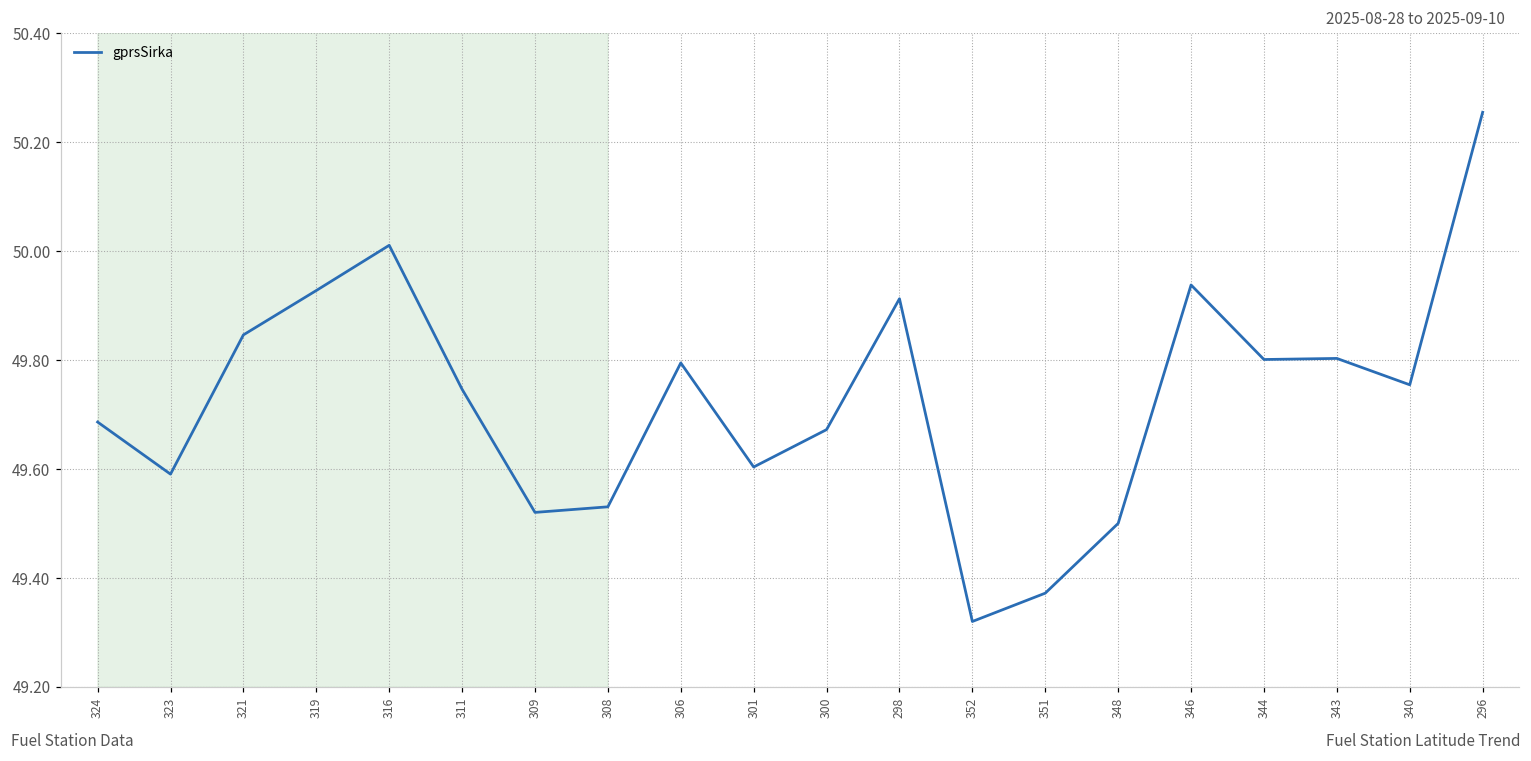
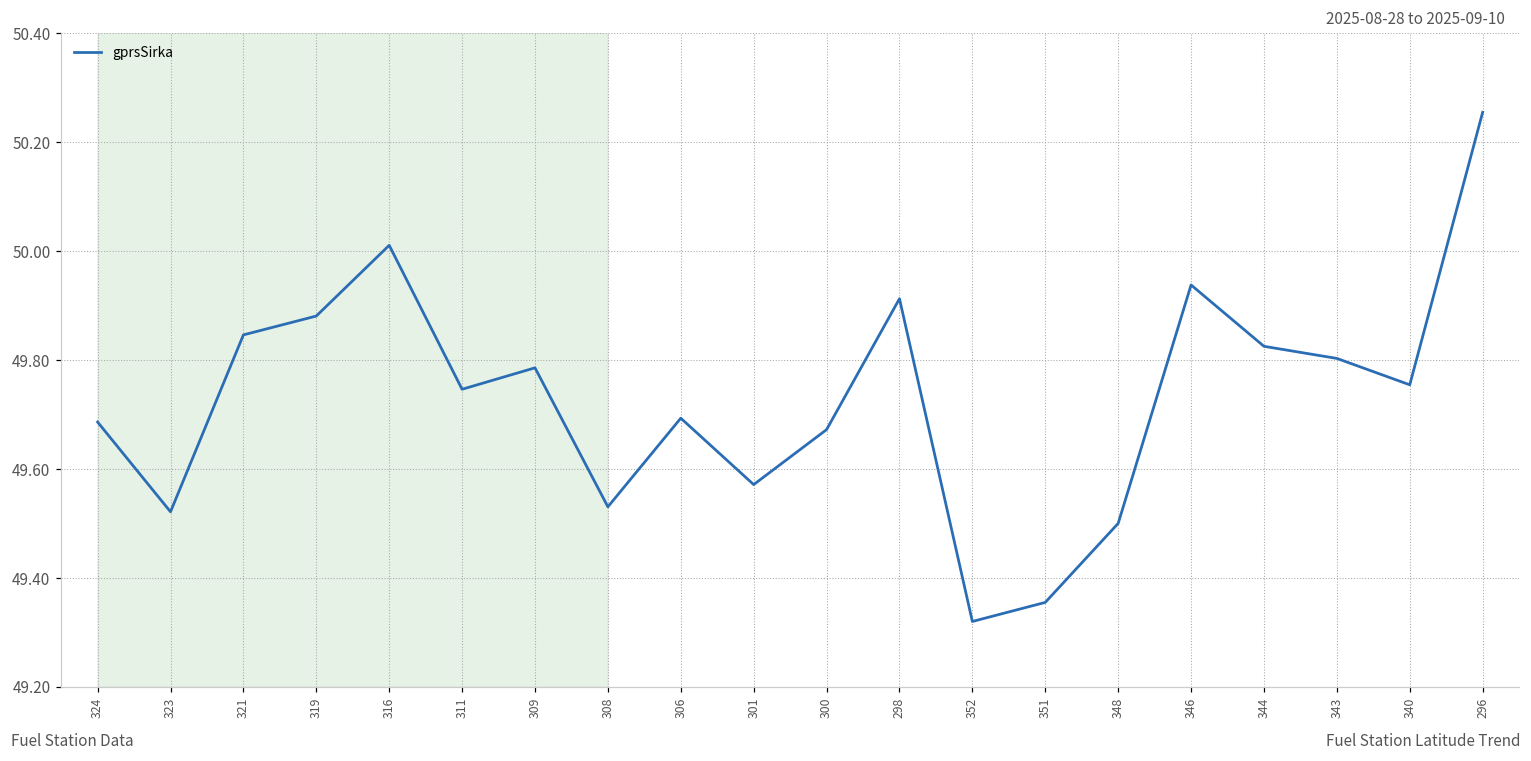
323: 49.59 -> 49.52
319: 49.93 -> 49.88
309: 49.52 -> 49.79
306: 49.79 -> 49.69
301: 49.60 -> 49.57
351: 49.37 -> 49.35
344: 49.80 -> 49.83
